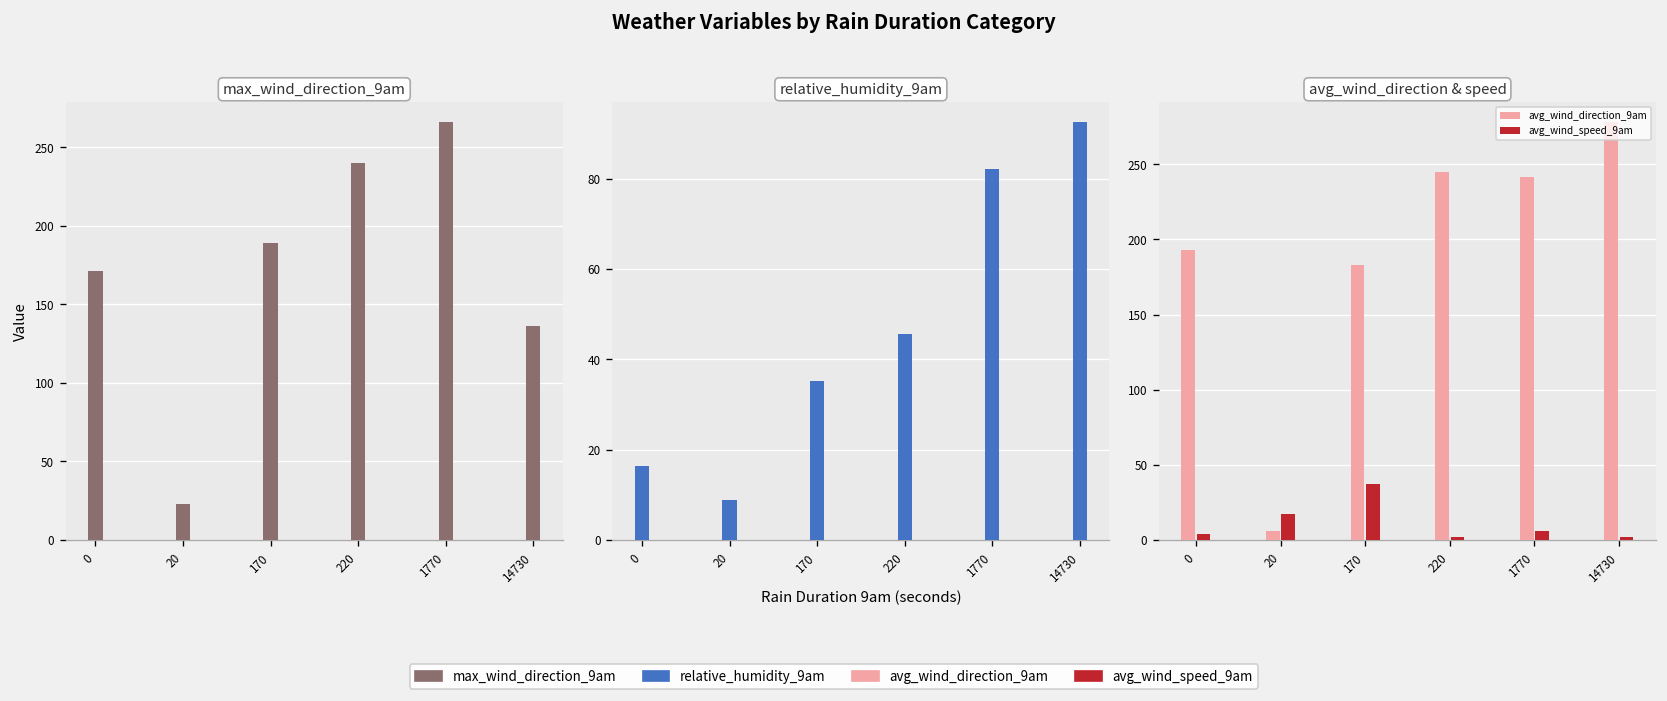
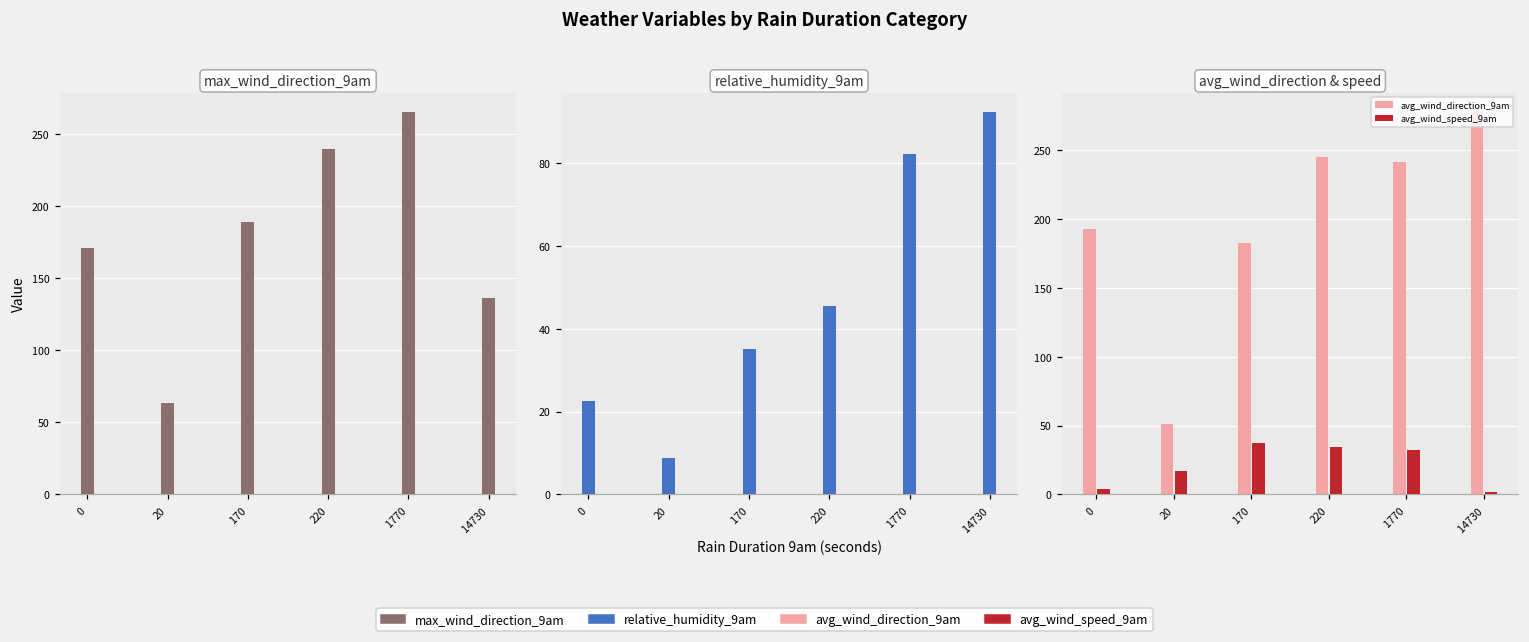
max_wind_direction_9am, 20: 23 -> 64
relative_humidity_9am, 0: 16 -> 22
avg_wind_direction & speed, avg_wind_direction_9am, 20: 6 -> 51
avg_wind_direction & speed, avg_wind_speed_9am, 220: 2 -> 34
avg_wind_direction & speed, avg_wind_speed_9am, 1770: 6 -> 32
